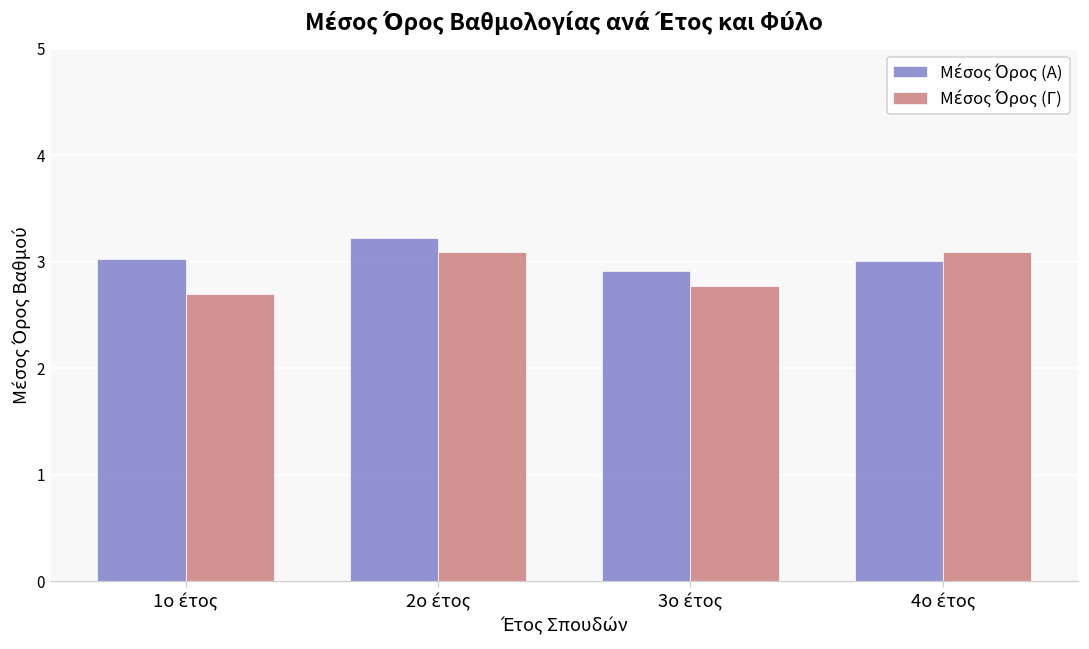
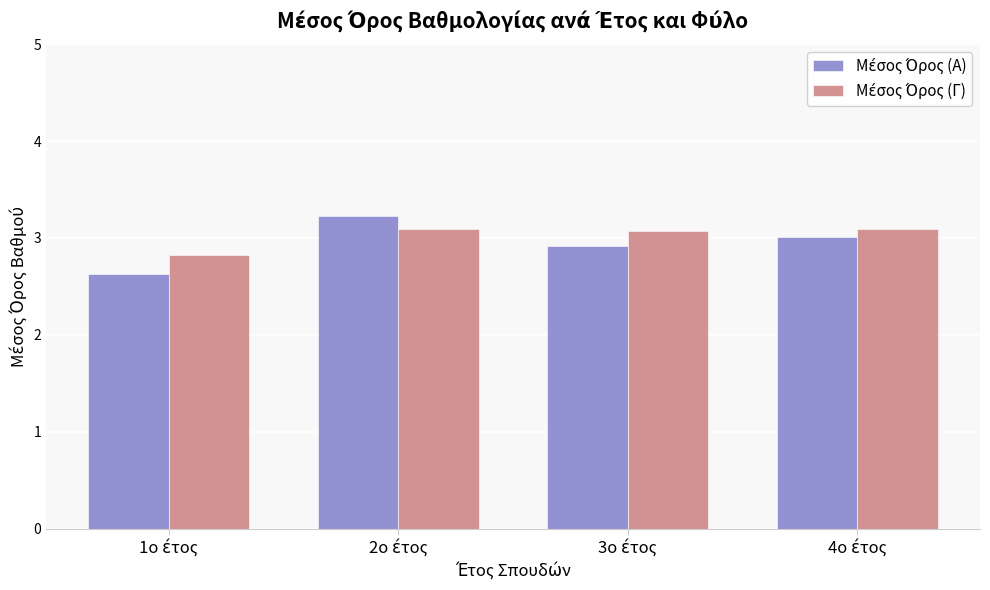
Μέσος Όρος (Α), 1ο έτος: 3.0 -> 2.6
Μέσος Όρος (Γ), 1ο έτος: 2.7 -> 2.8
Μέσος Όρος (Γ), 3ο έτος: 2.8 -> 3.1
